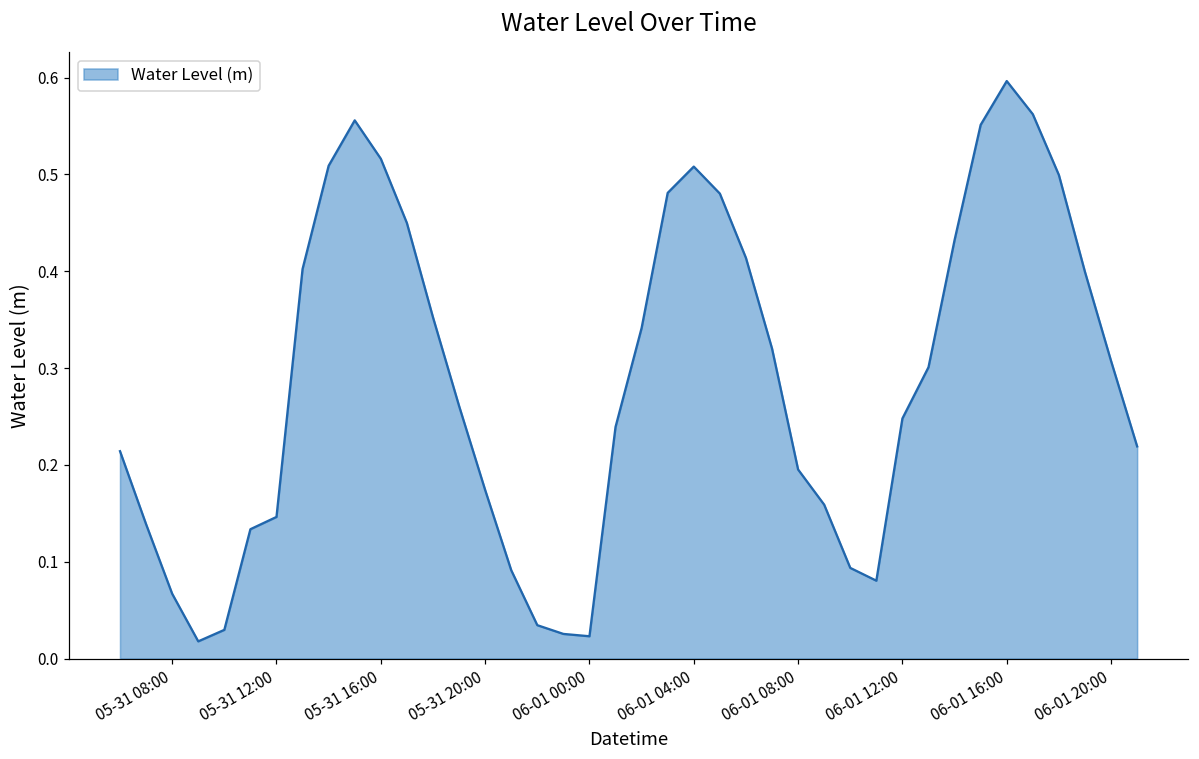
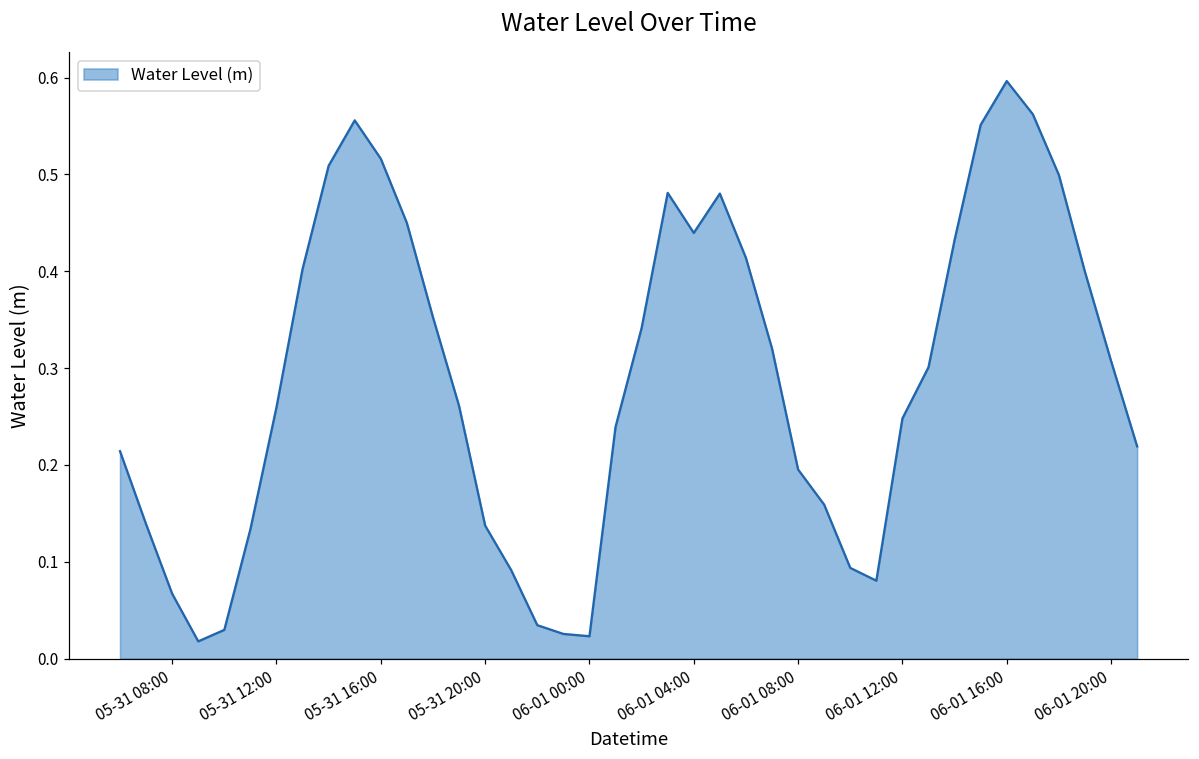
05-31 12:00: 0.15 -> 0.26
05-31 20:00: 0.17 -> 0.14
06-01 04:00: 0.51 -> 0.44
